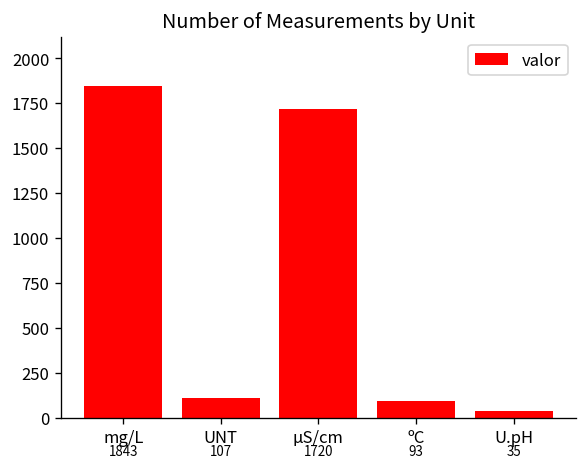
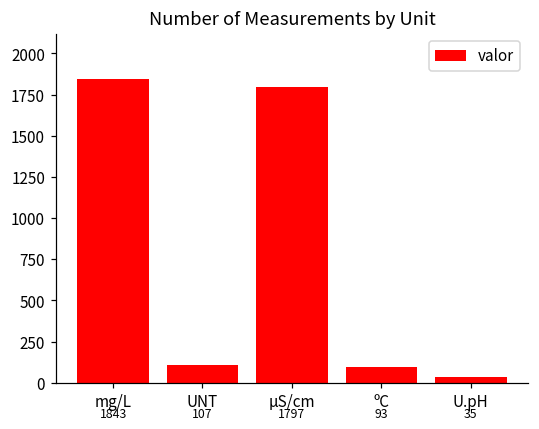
µS/cm: 1720 -> 1797
